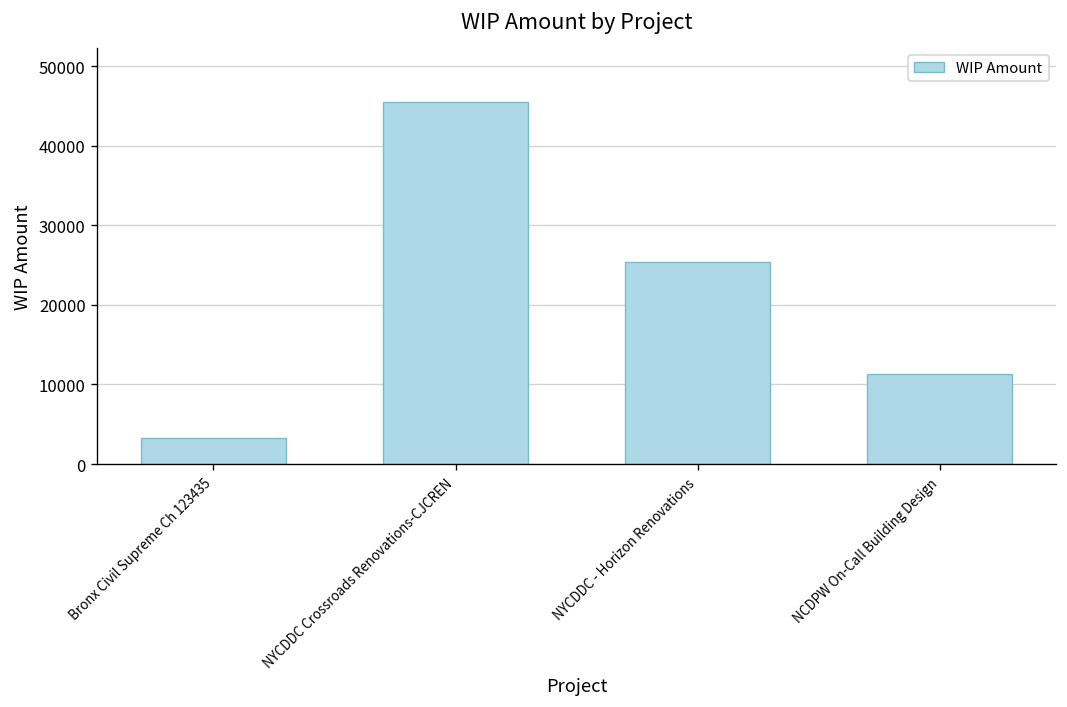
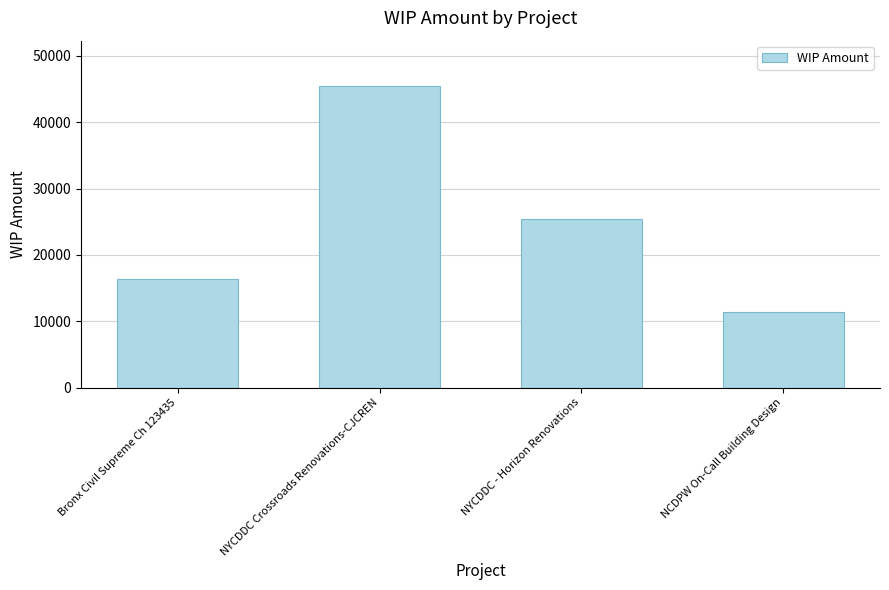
Bronx Civil Supreme Ch 123435: 3000 -> 16000
